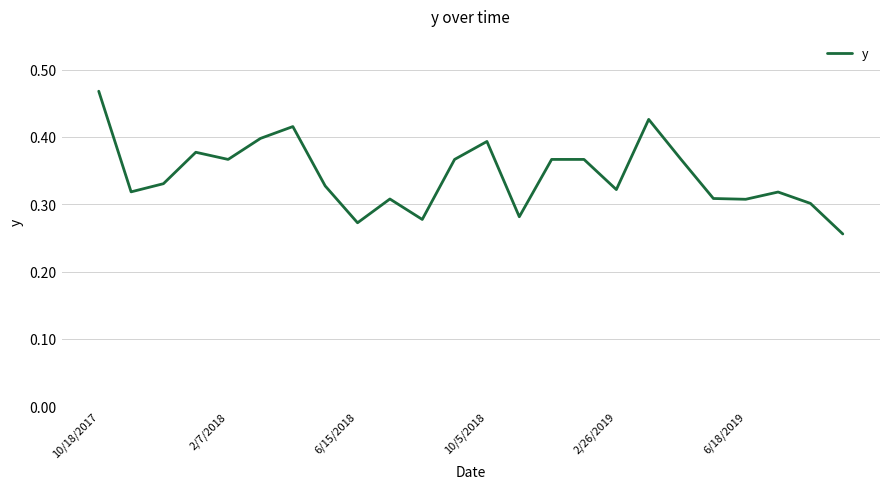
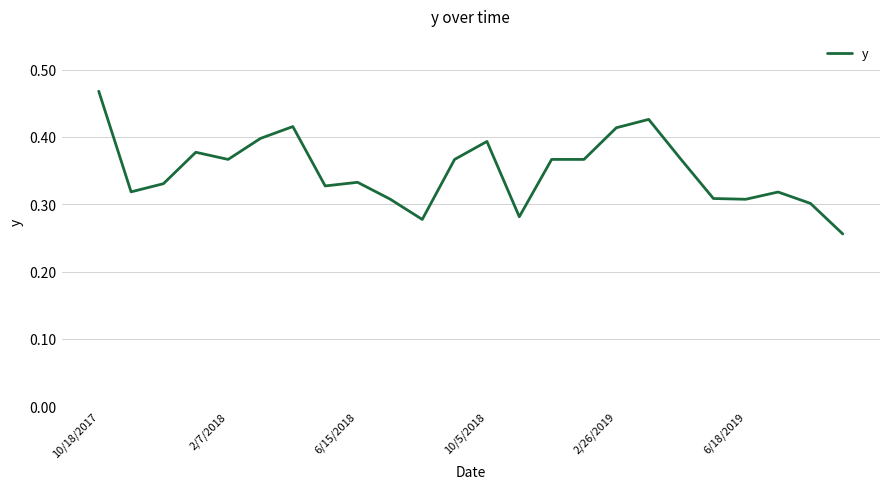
6/15/2018: 0.27 -> 0.33
2/26/2019: 0.32 -> 0.41
